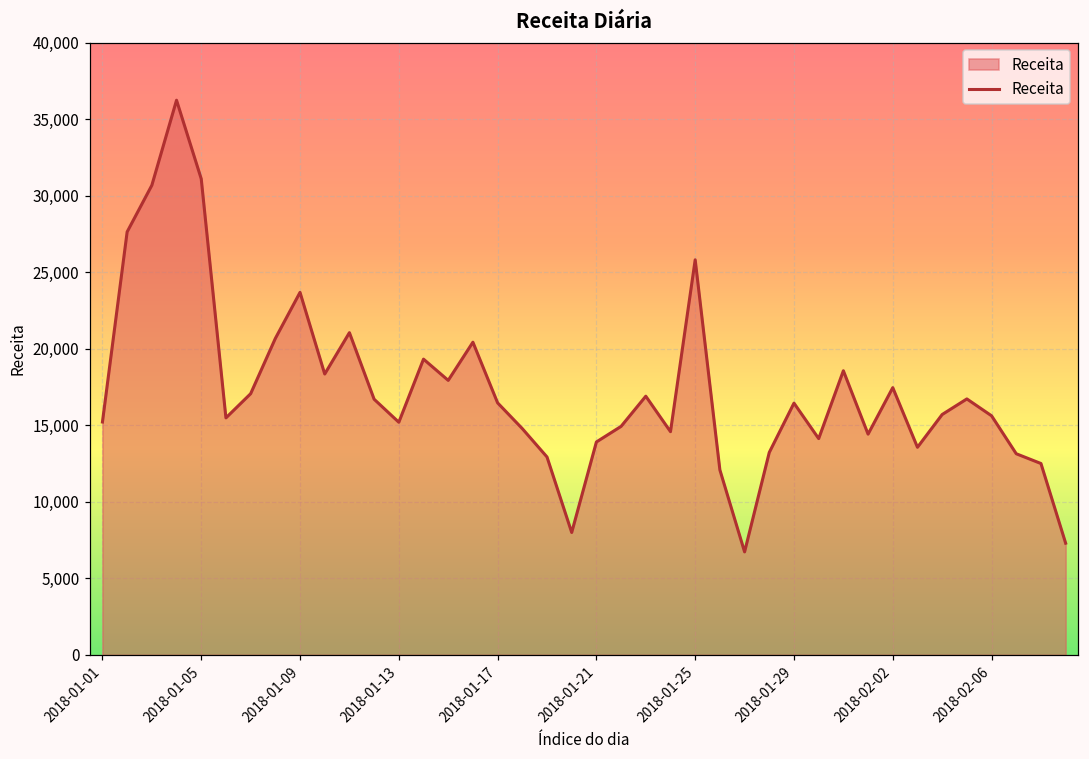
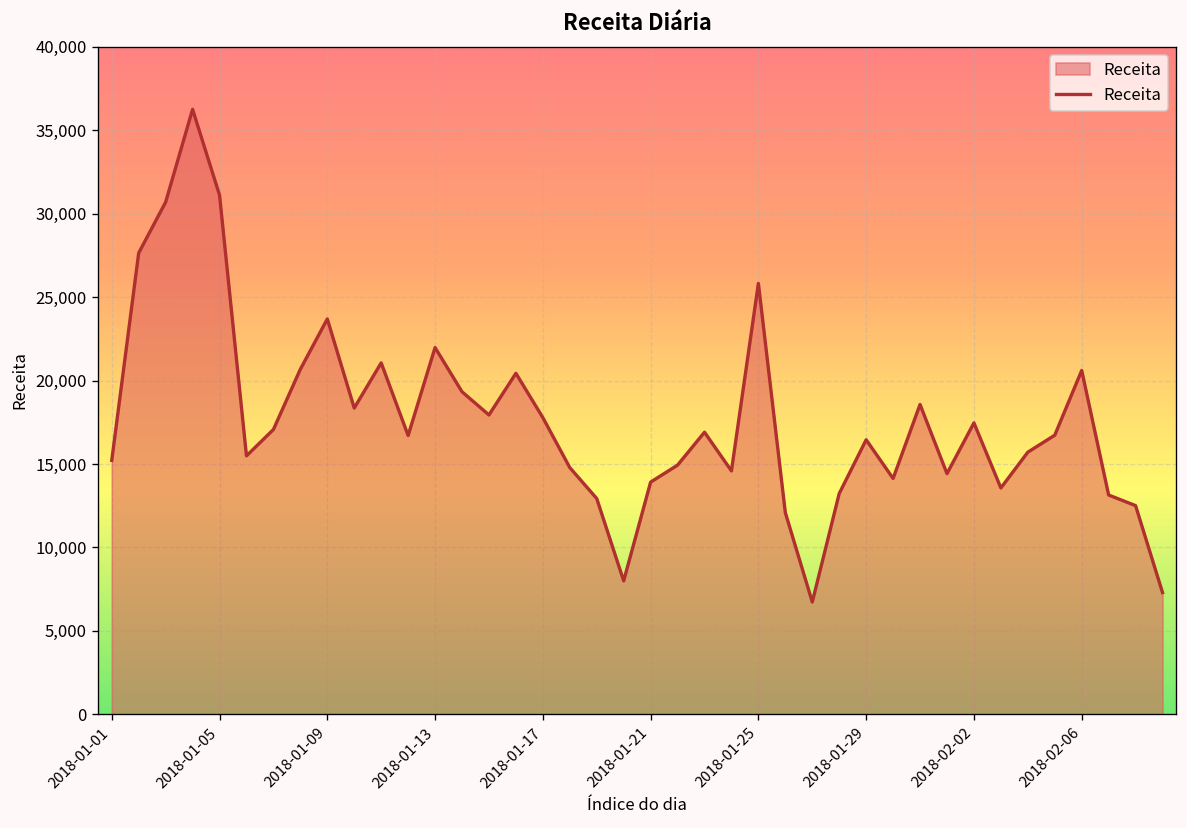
2018-01-13: 15,200 -> 22,000
2018-01-17: 16,500 -> 17,800
2018-02-06: 15,600 -> 20,600
